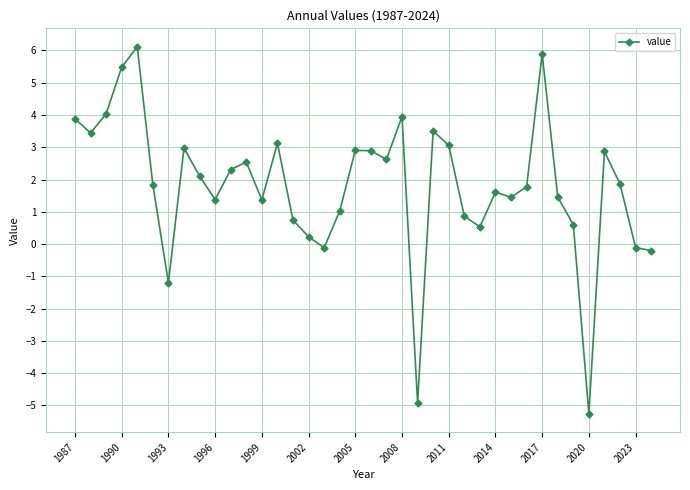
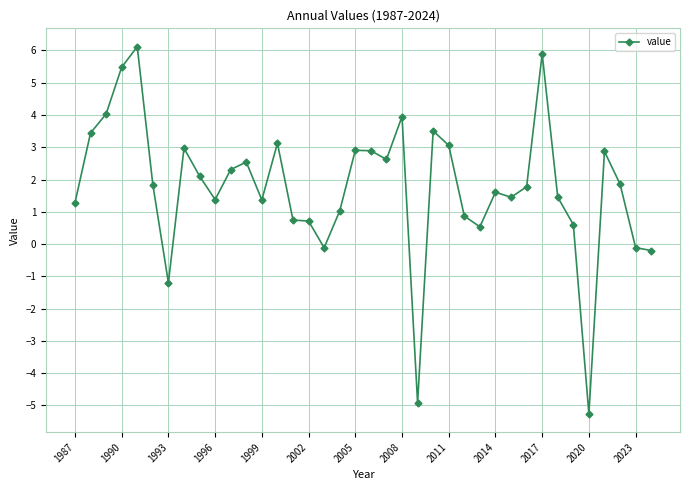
1987: 3.9 -> 1.3
2002: 0.2 -> 0.7
